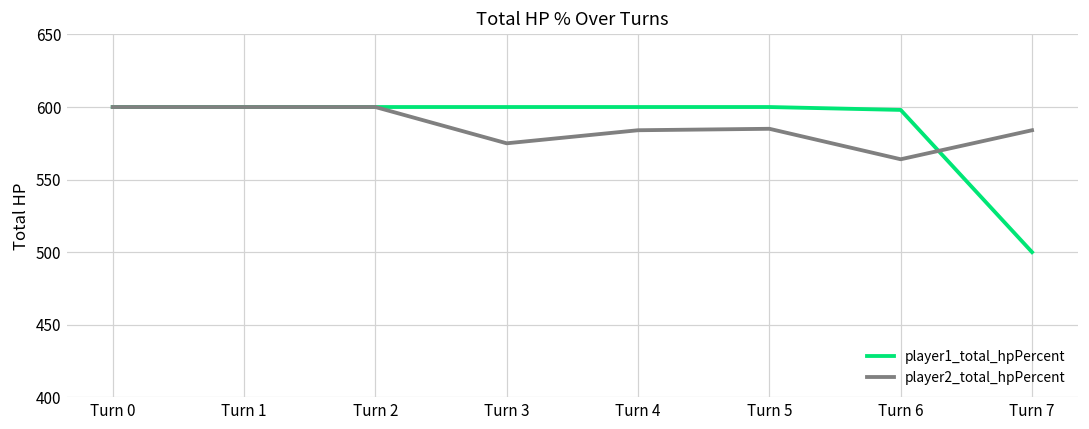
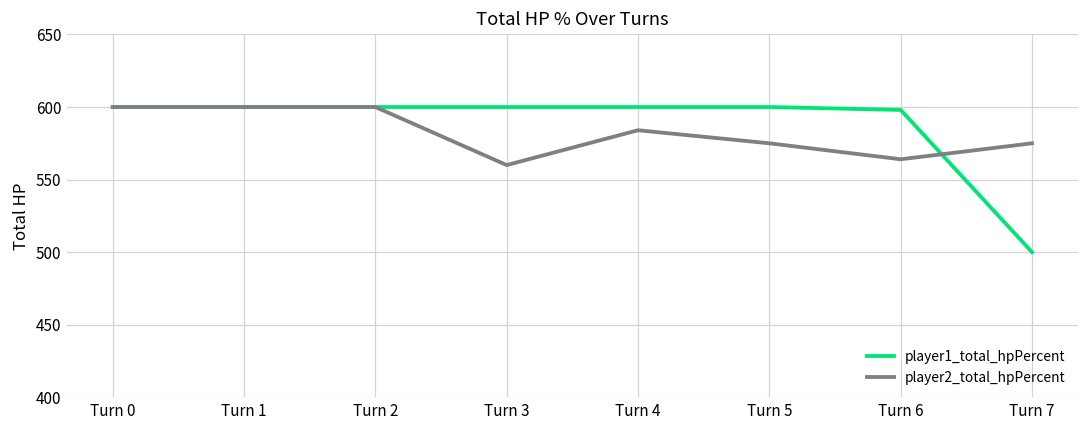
player2_total_hpPercent, Turn 3: 575 -> 560
player2_total_hpPercent, Turn 5: 585 -> 575
player2_total_hpPercent, Turn 7: 584 -> 575
